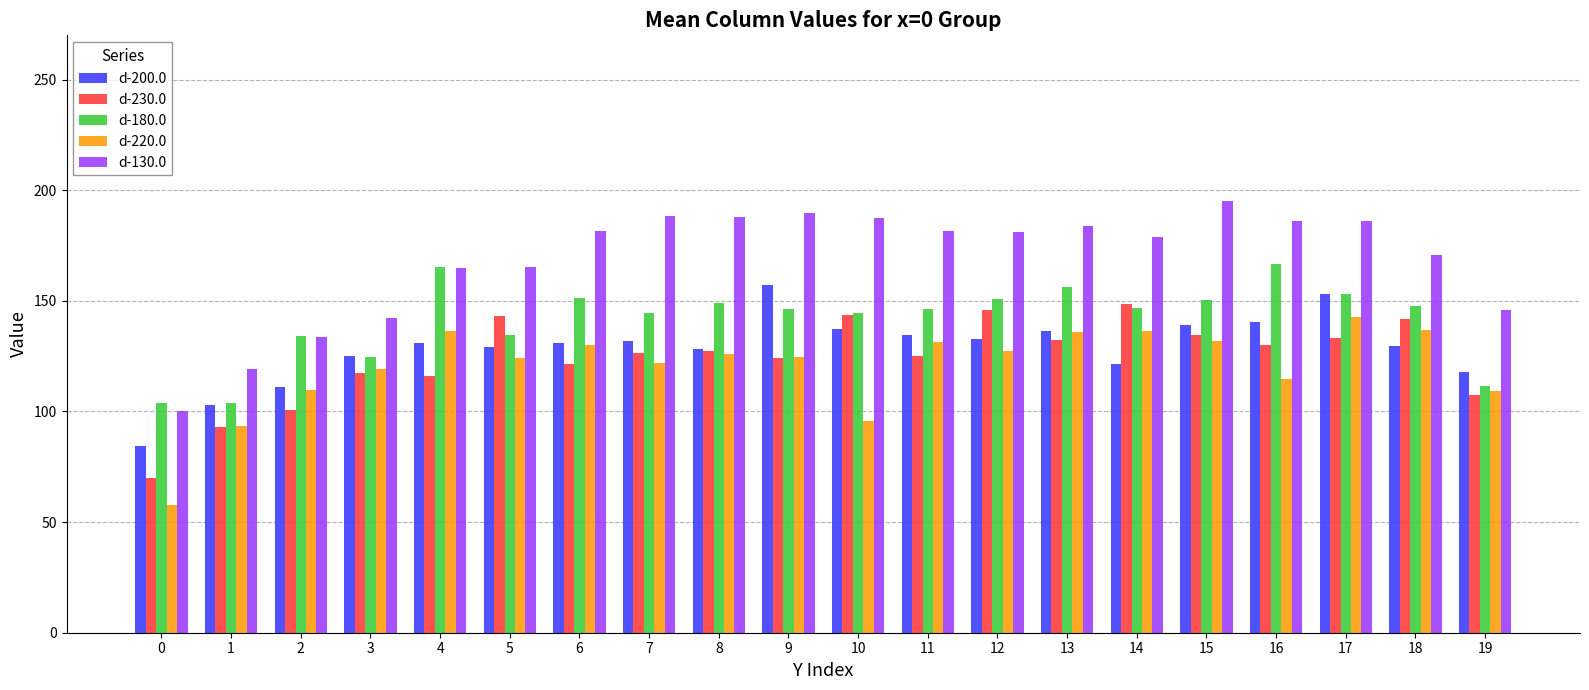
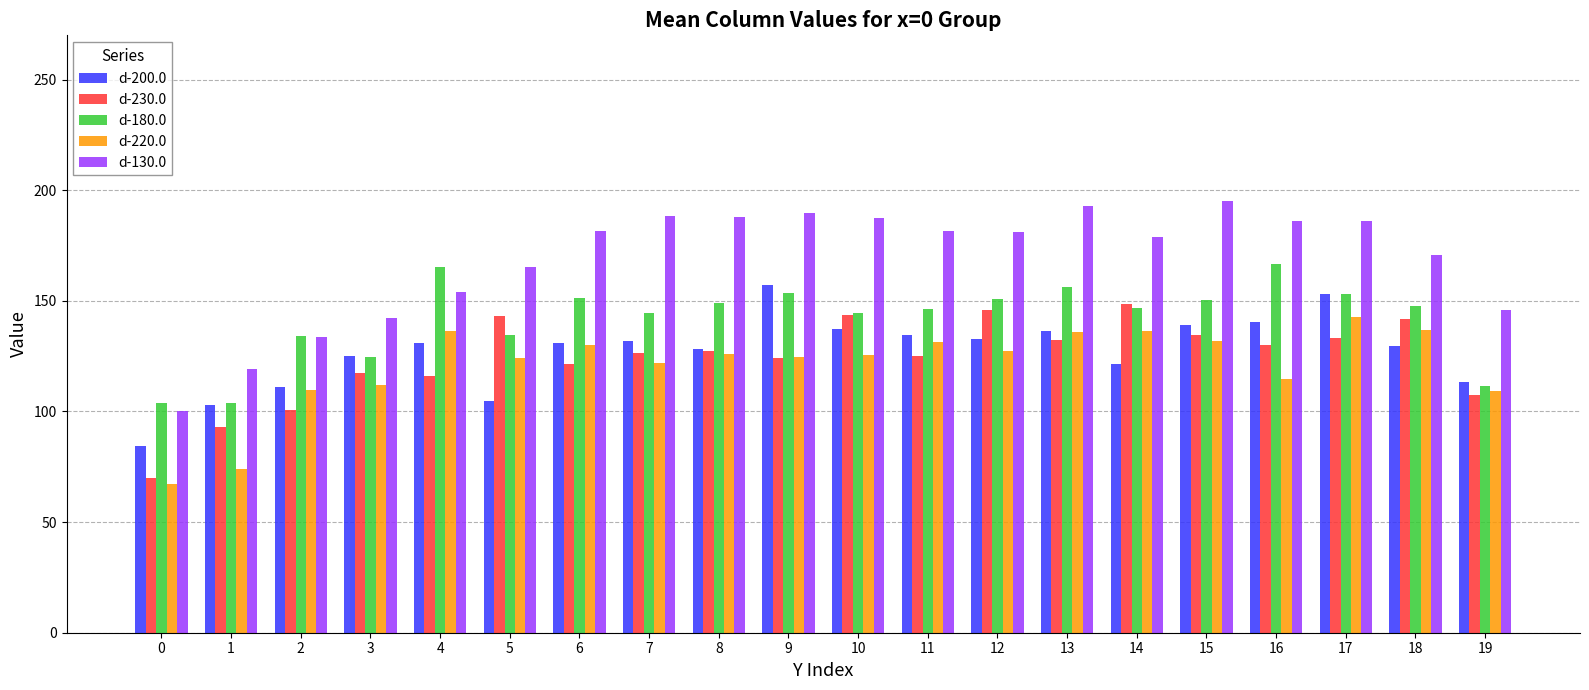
d-220.0, 0: 58 -> 67
d-220.0, 1: 94 -> 74
d-220.0, 3: 119 -> 112
d-130.0, 4: 165 -> 154
d-200.0, 5: 129 -> 105
d-180.0, 9: 146 -> 154
d-220.0, 10: 96 -> 126
d-130.0, 13: 184 -> 193
d-200.0, 19: 118 -> 113
